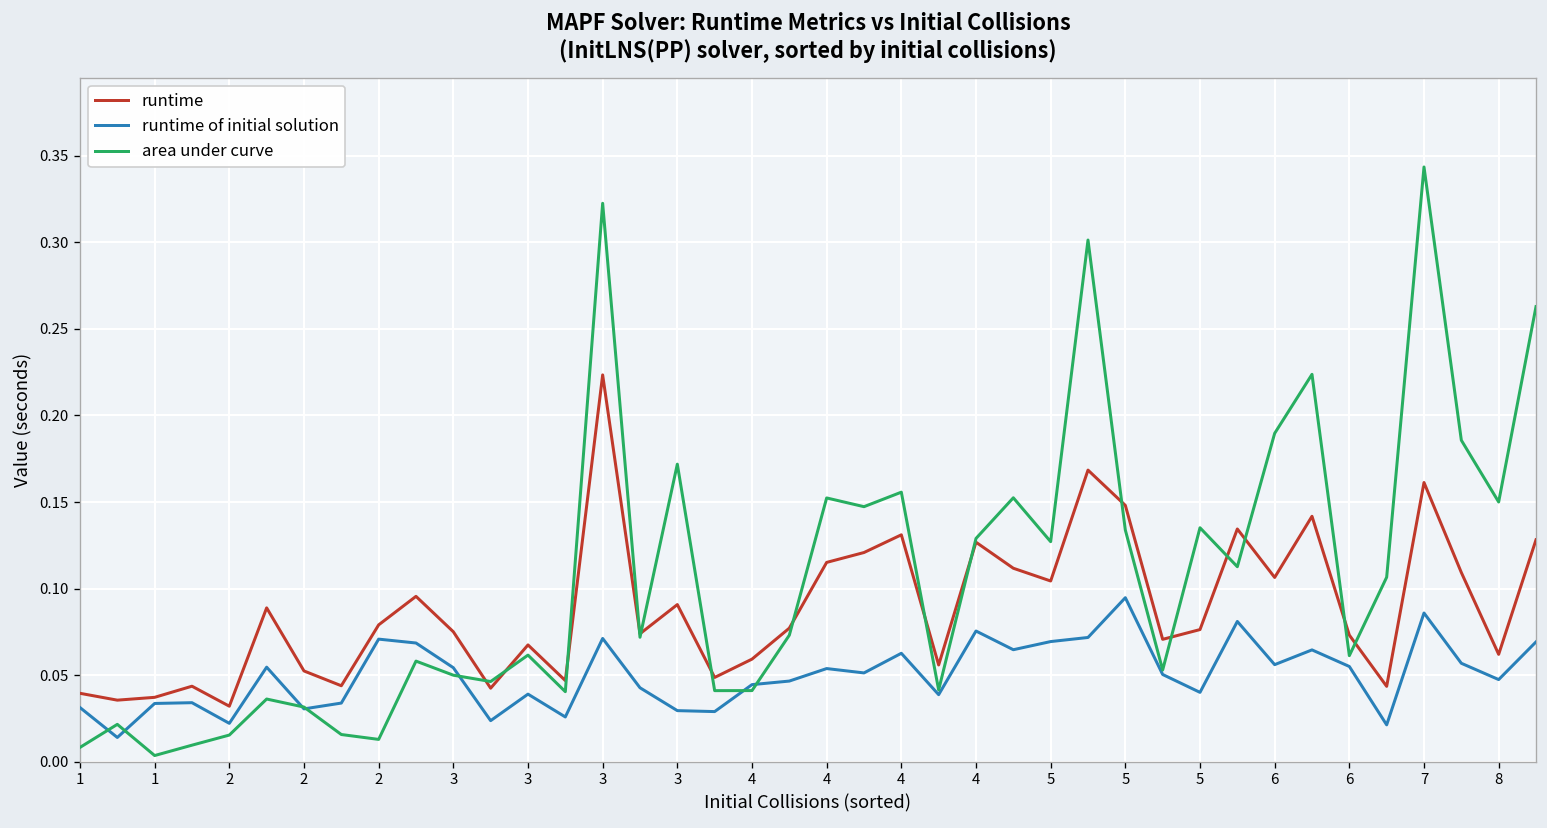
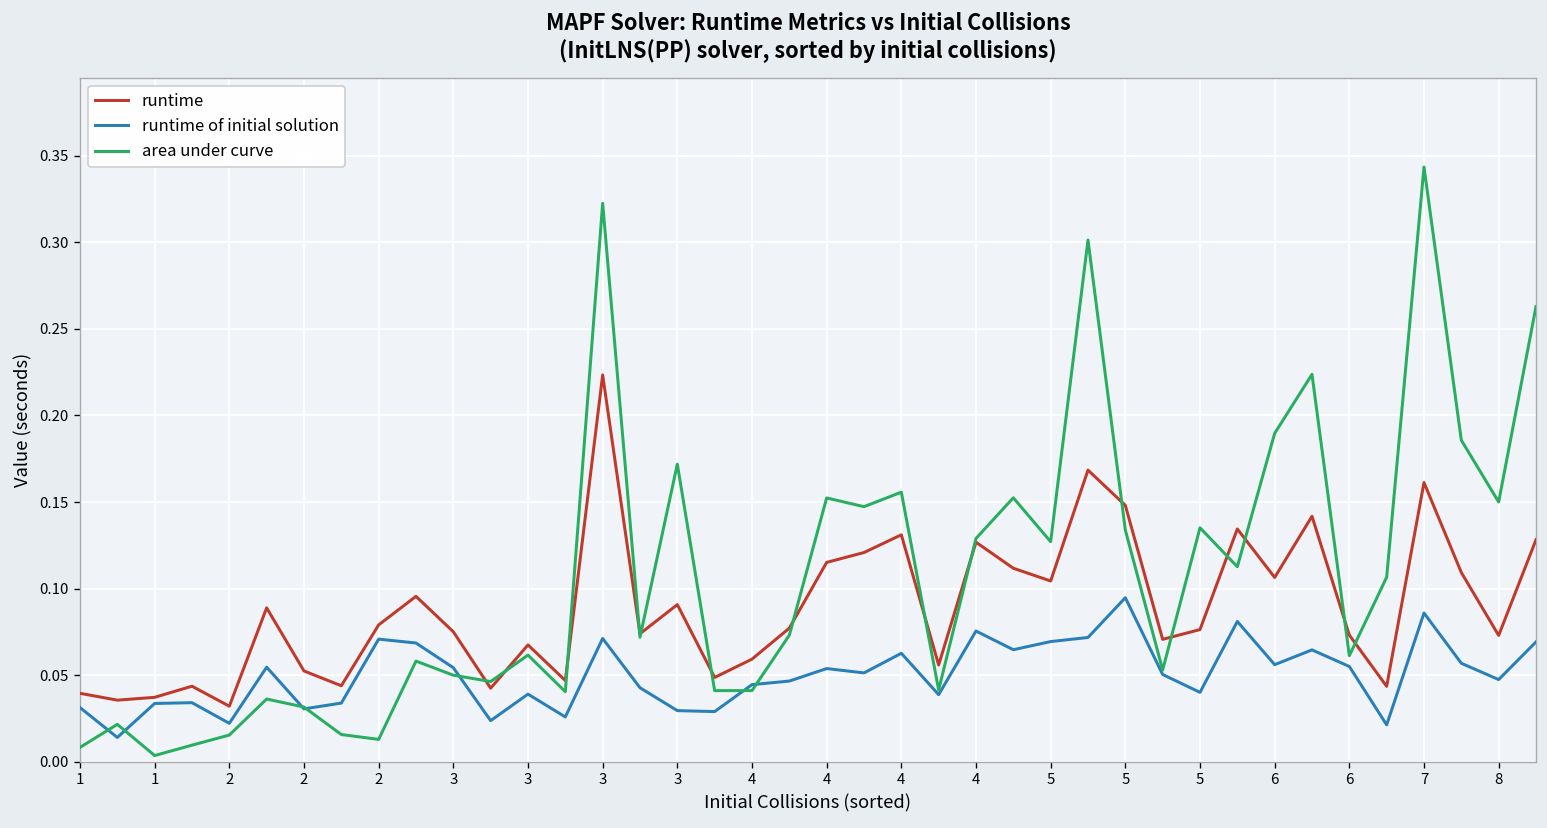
runtime, 8: 0.062 -> 0.073
